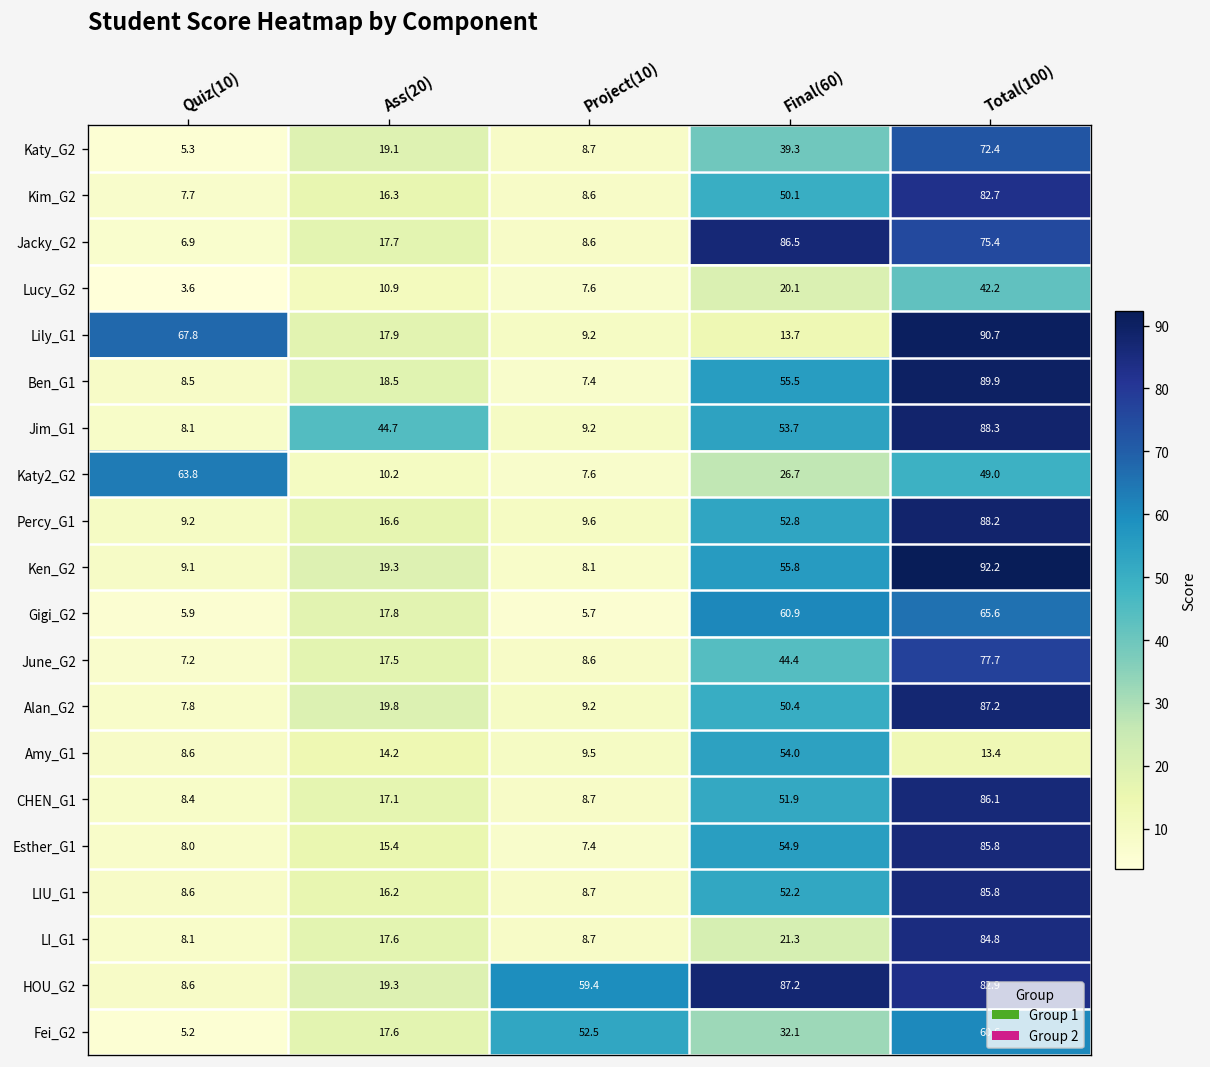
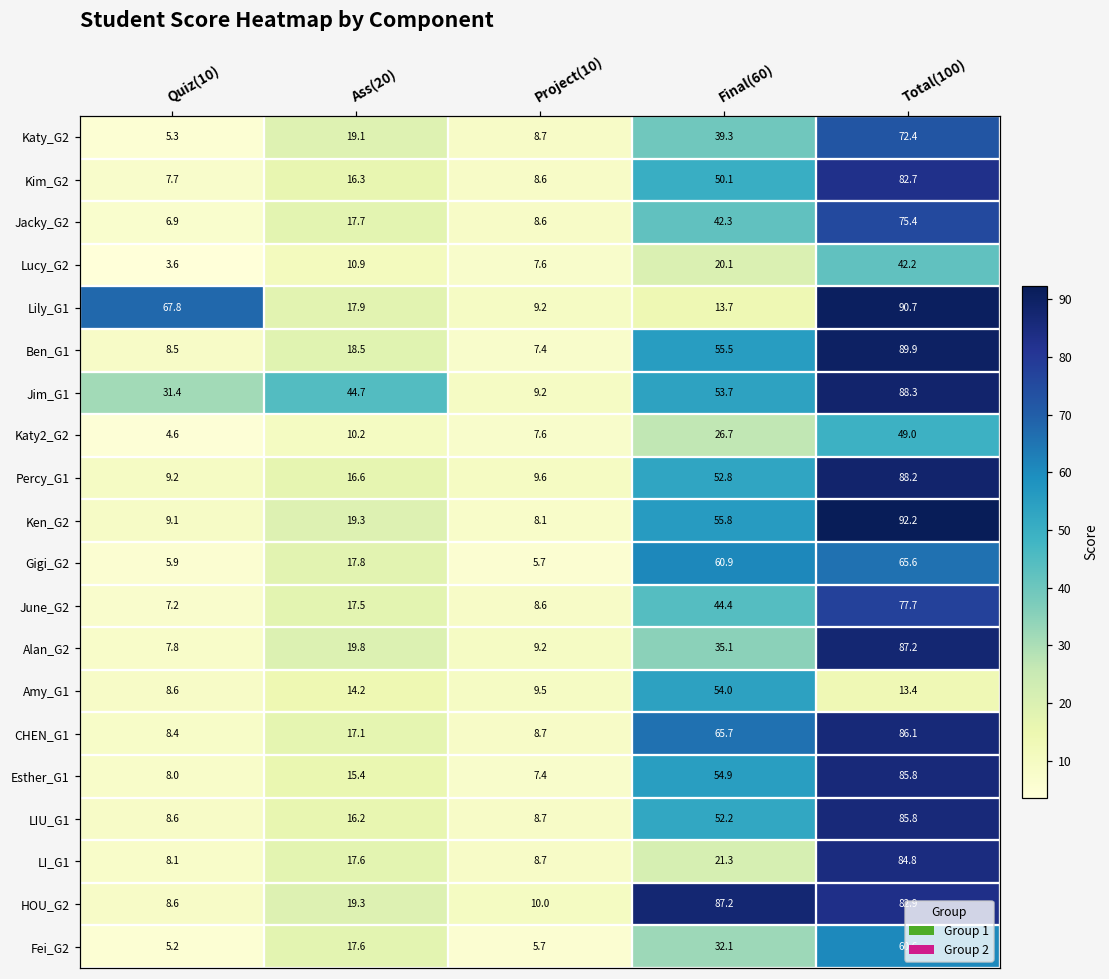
Jacky_G2, Final(60): 86.5 -> 42.3
Jim_G1, Quiz(10): 8.1 -> 31.4
Katy2_G2, Quiz(10): 63.8 -> 4.6
Alan_G2, Final(60): 50.4 -> 35.1
CHEN_G1, Final(60): 51.9 -> 65.7
HOU_G2, Project(10): 59.4 -> 10.0
Fei_G2, Project(10): 52.5 -> 5.7
